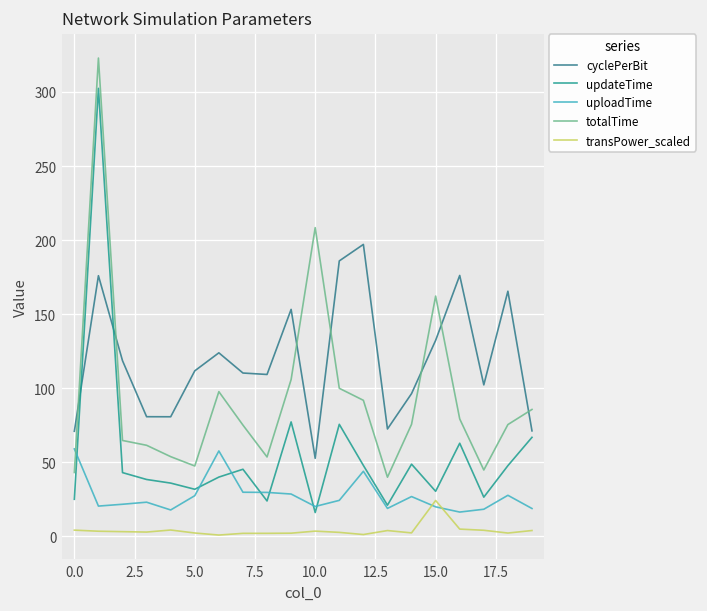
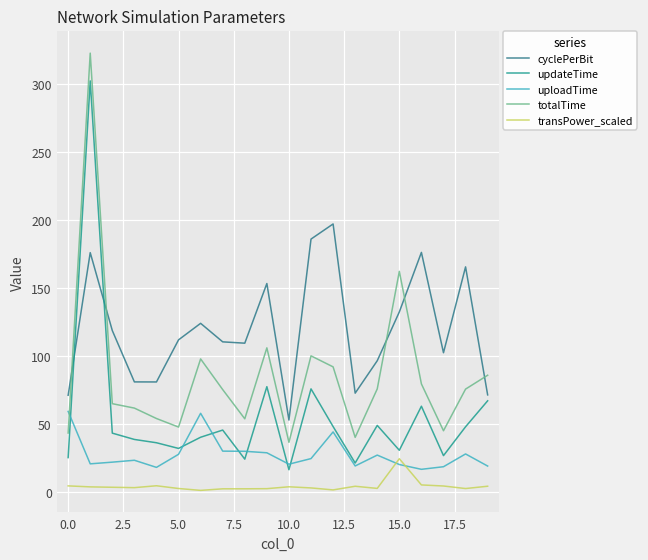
totalTime, 10.0: 208 -> 36
